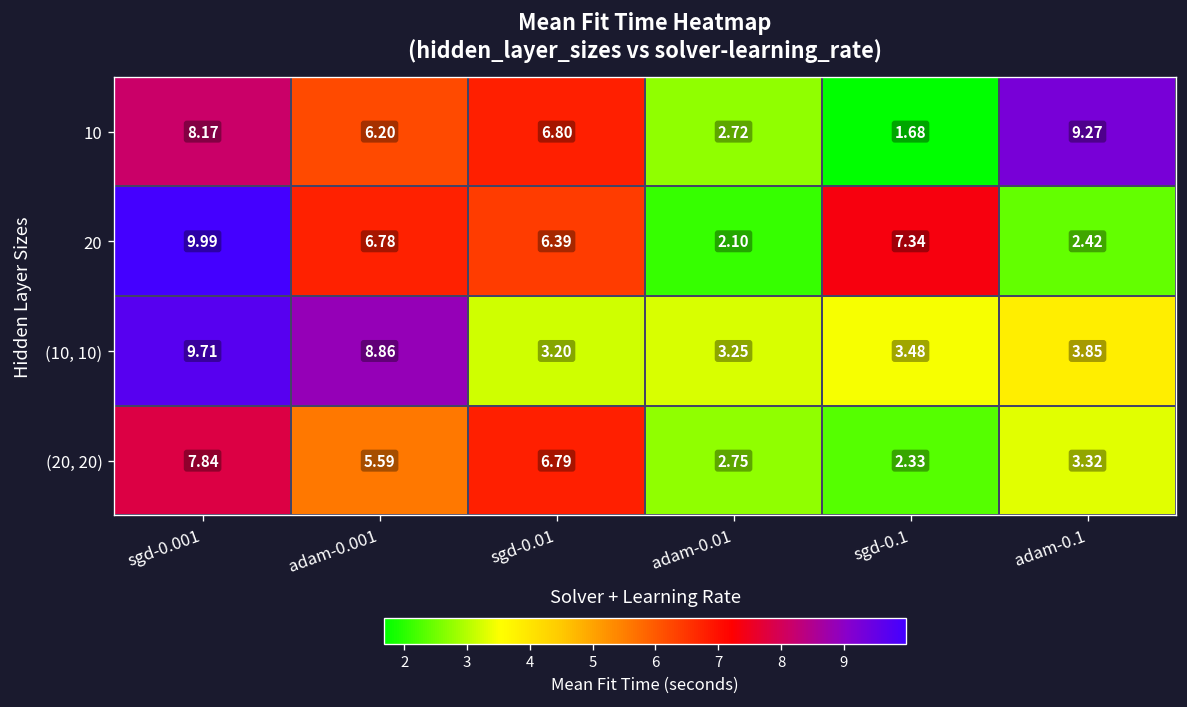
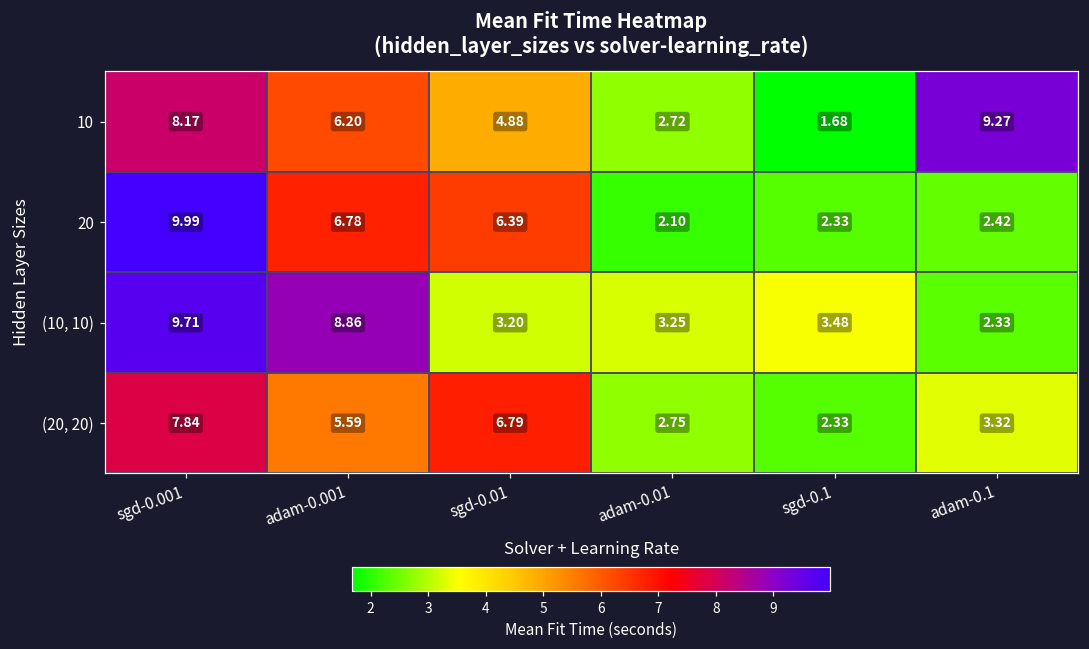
10, sgd-0.01: 6.80 -> 4.88
20, sgd-0.1: 7.34 -> 2.33
(10, 10), adam-0.1: 3.85 -> 2.33
